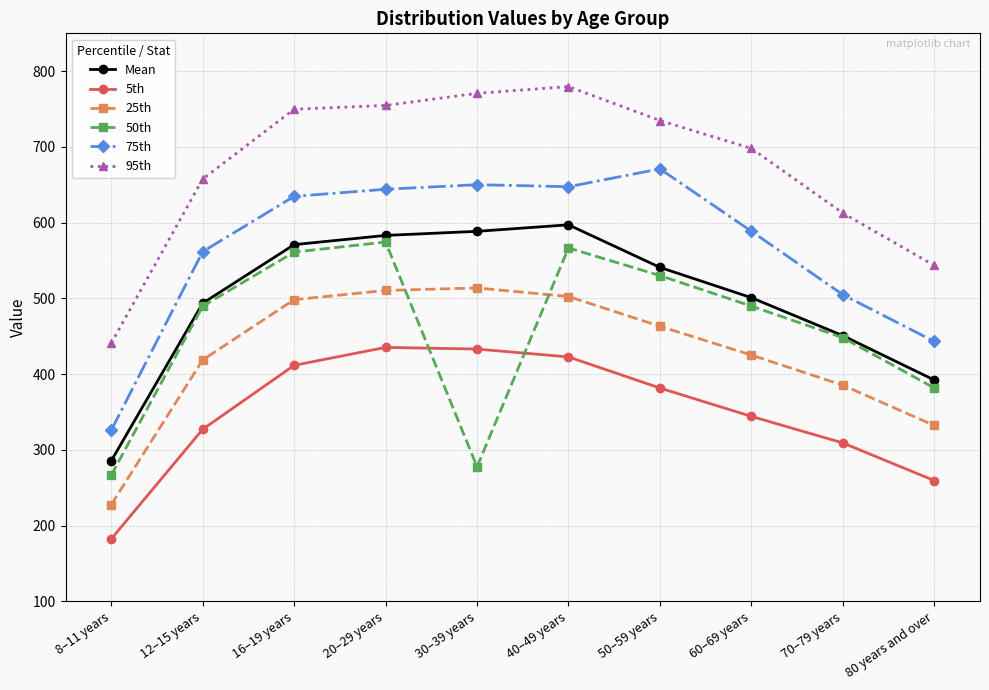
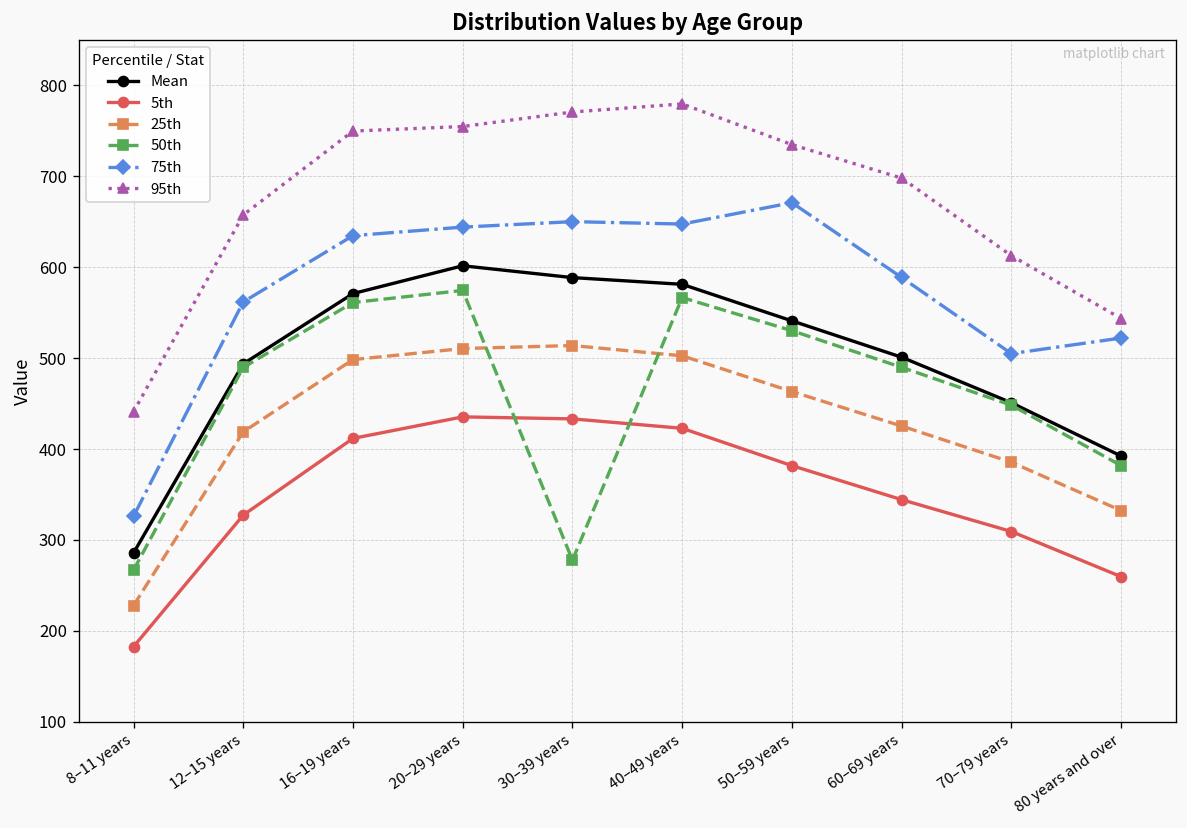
Mean, 20–29 years: 580 -> 600
Mean, 40–49 years: 600 -> 580
75th, 80 years and over: 440 -> 520
